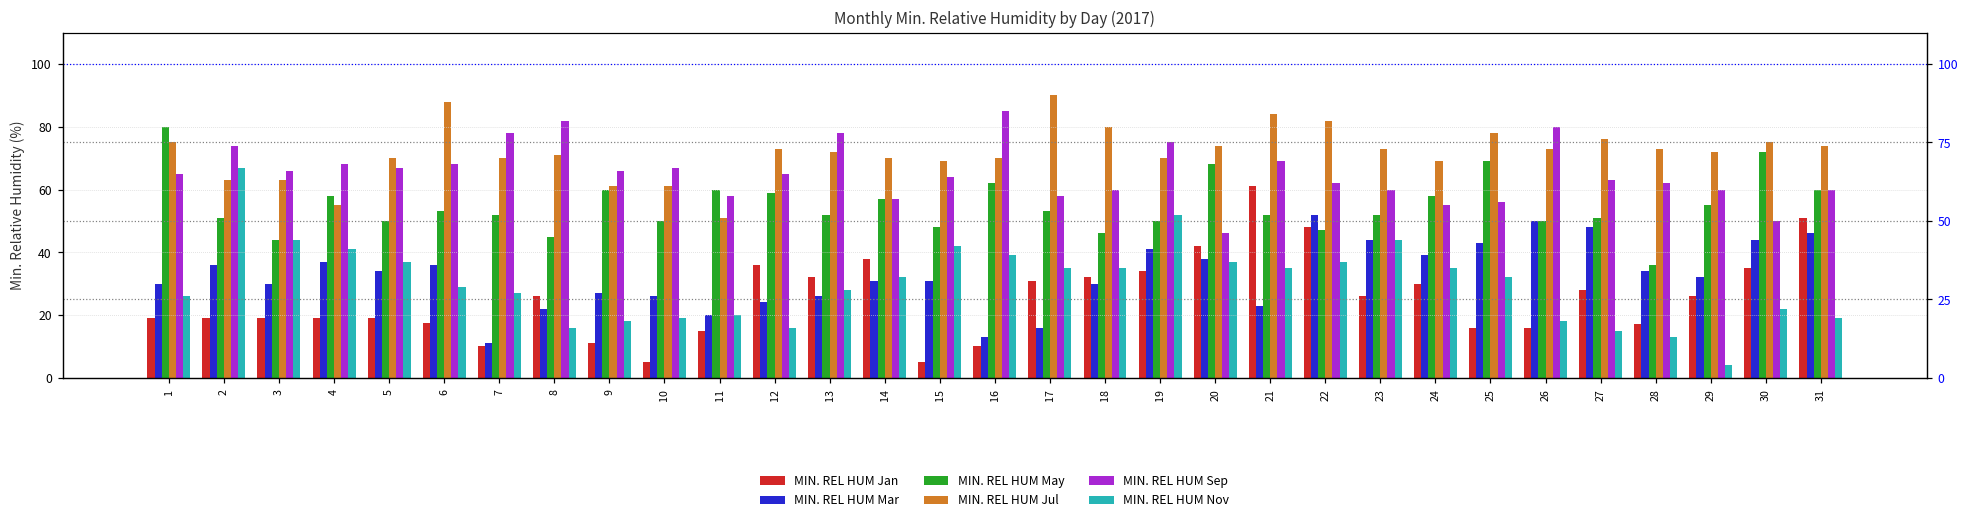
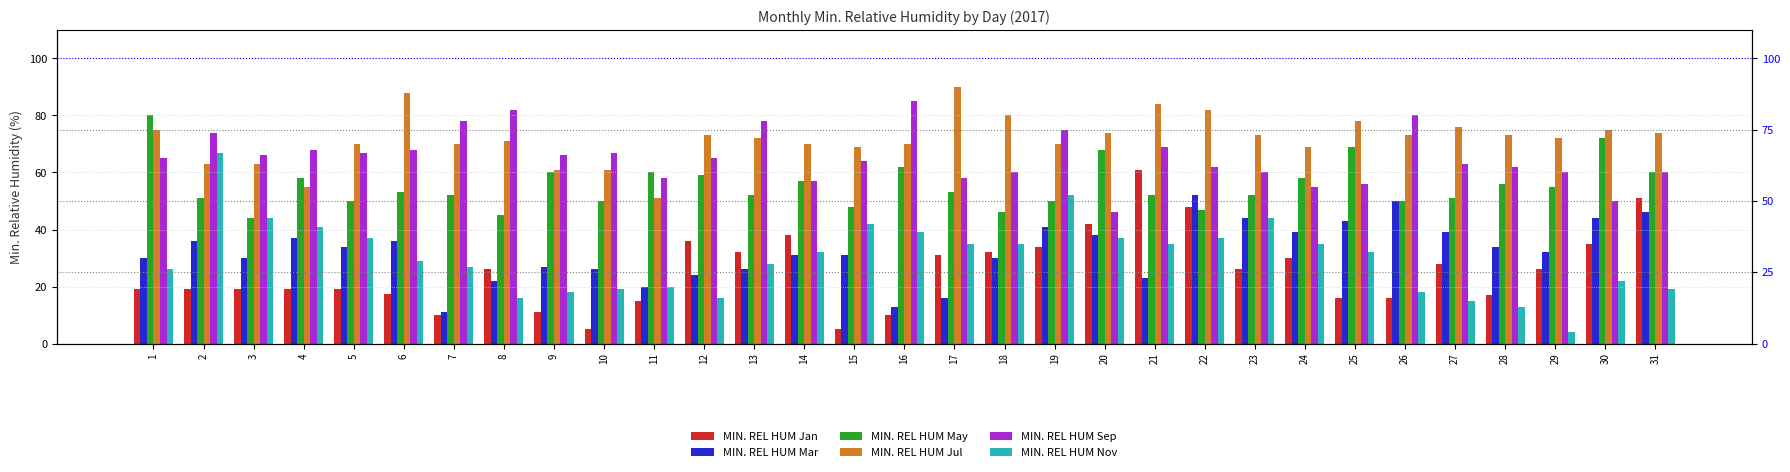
MIN. REL HUM Mar, 27: 48 -> 39
MIN. REL HUM May, 28: 36 -> 56
